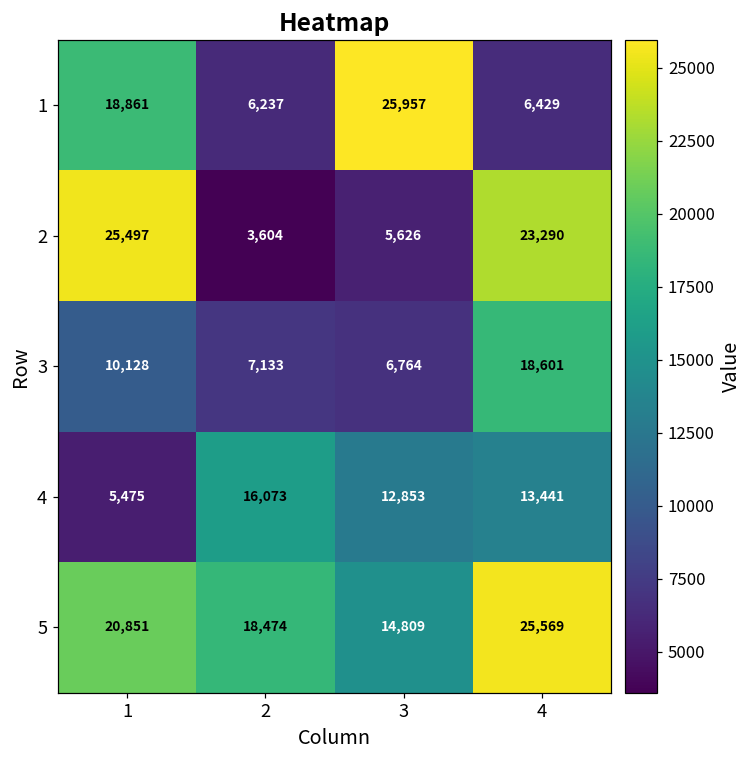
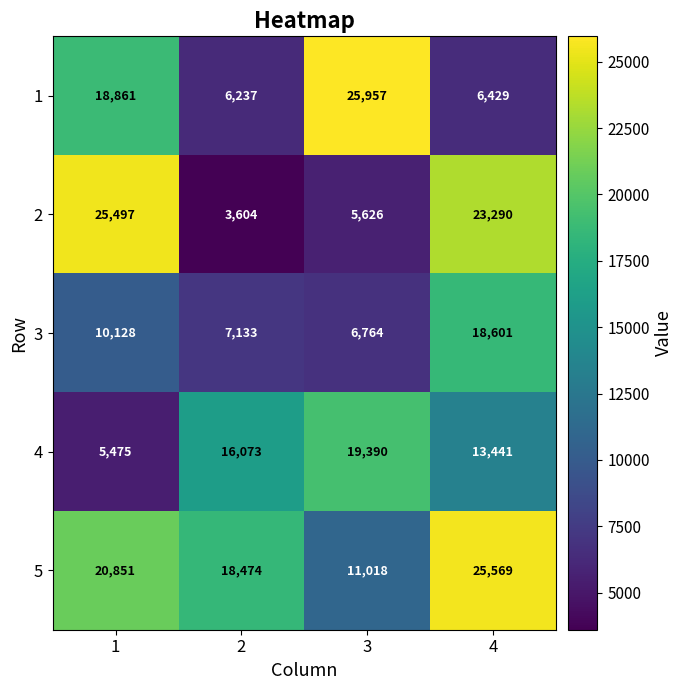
4, 3: 12,853 -> 19,390
5, 3: 14,809 -> 11,018
